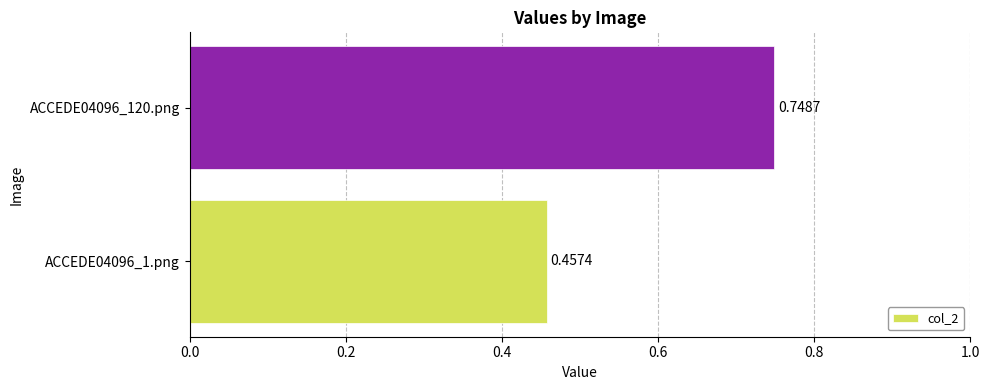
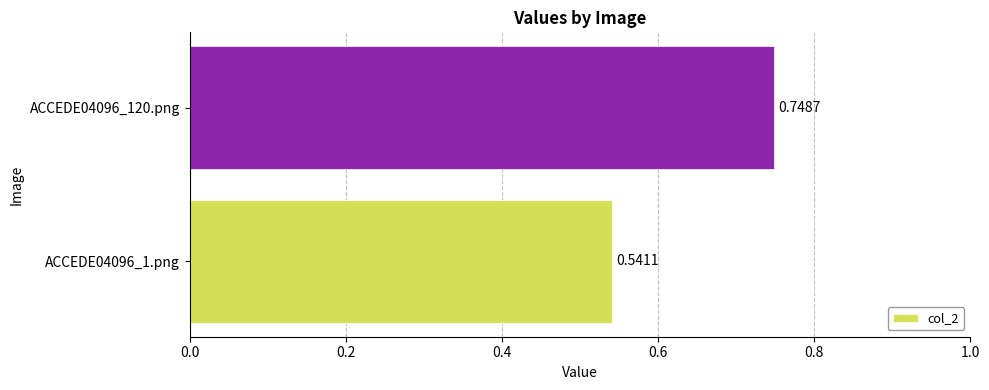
ACCEDE04096_1.png: 0.4574 -> 0.5411
